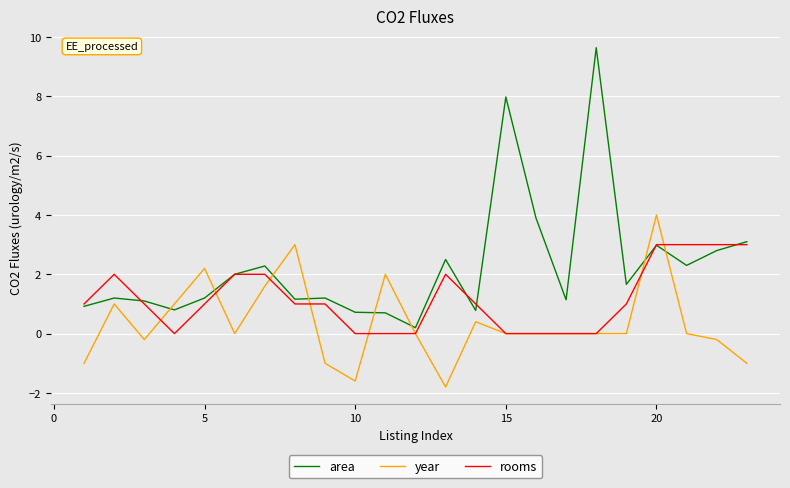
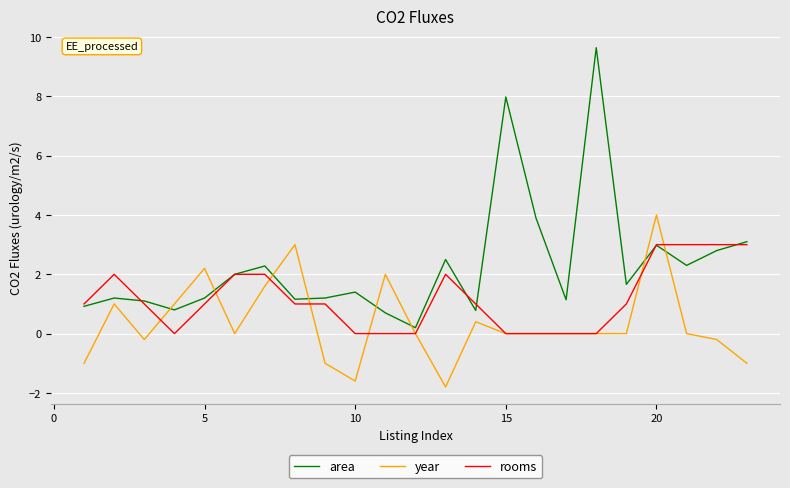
area, 10: 0.7 -> 1.4
